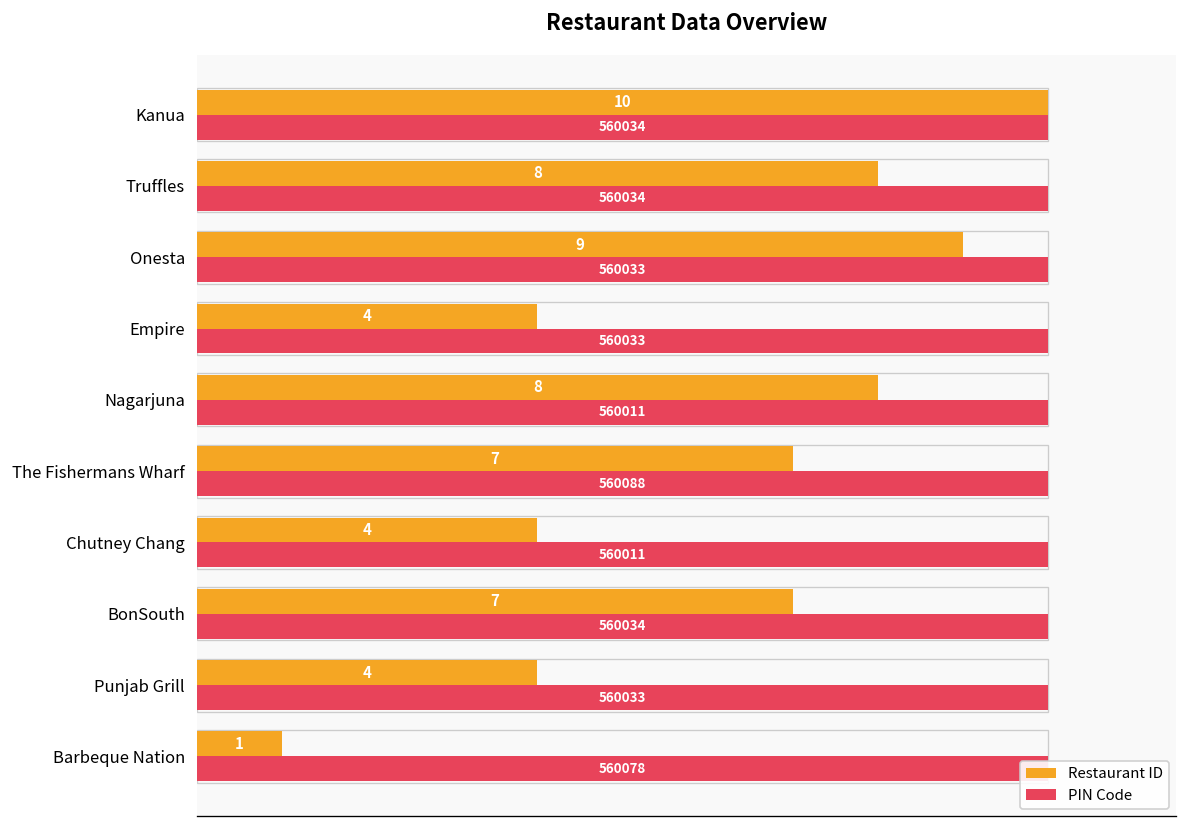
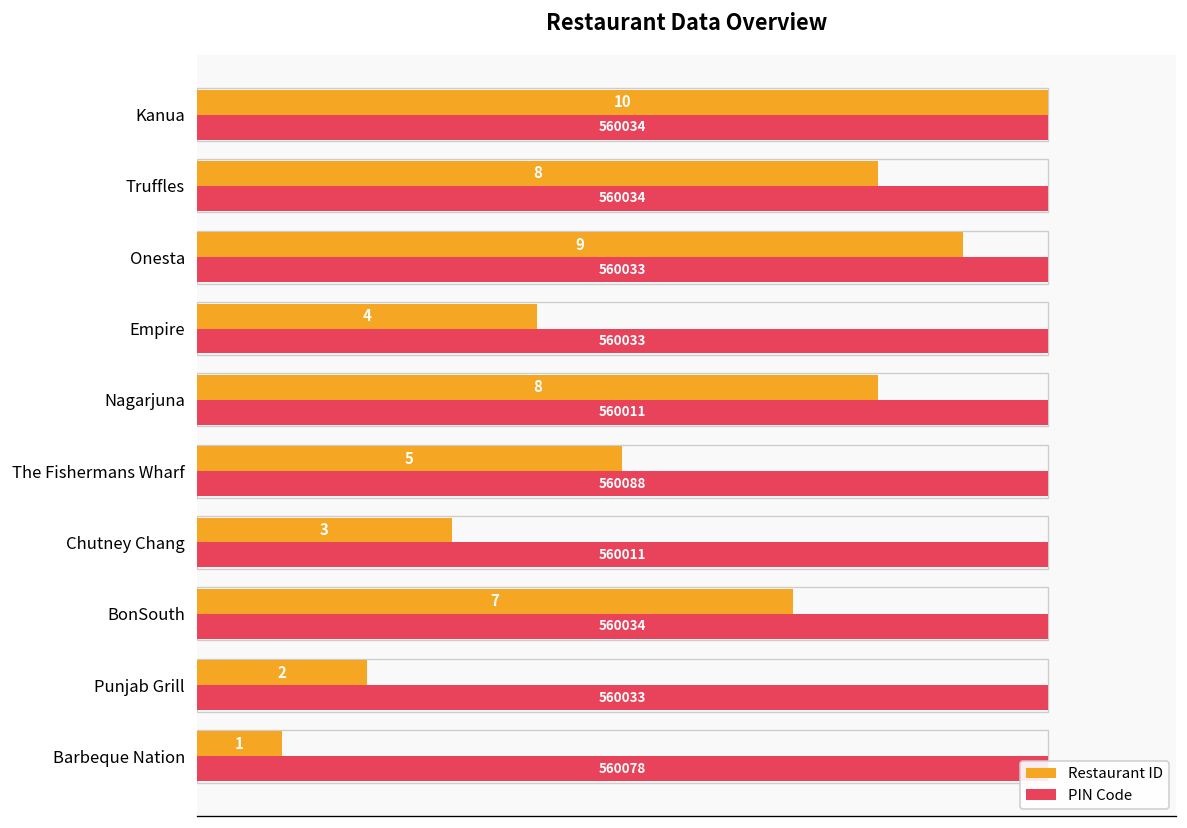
Restaurant ID, The Fishermans Wharf: 7 -> 5
Restaurant ID, Chutney Chang: 4 -> 3
Restaurant ID, Punjab Grill: 4 -> 2
